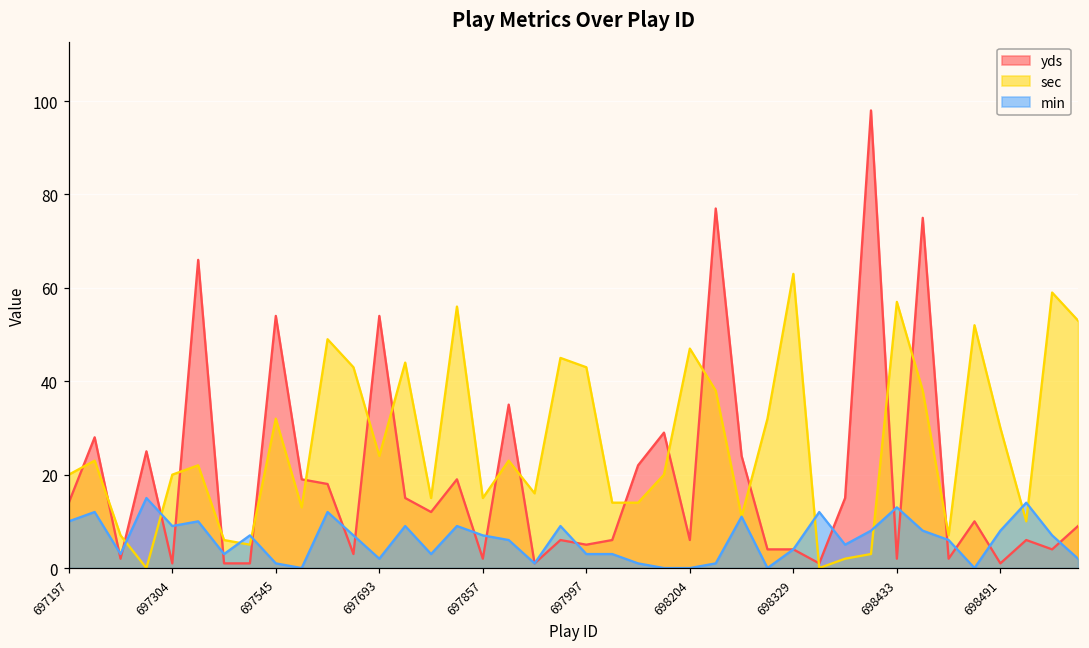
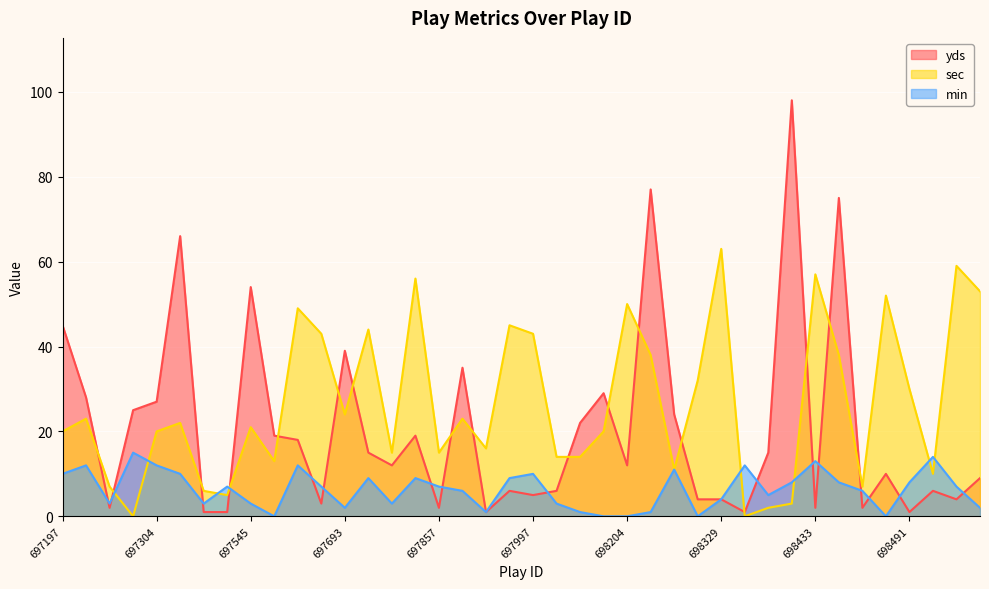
yds, 697197: 14 -> 45
yds, 697304: 1 -> 27
min, 697304: 9 -> 12
sec, 697545: 32 -> 21
min, 697545: 1 -> 3
yds, 697693: 54 -> 39
min, 697997: 3 -> 10
yds, 698204: 6 -> 12
sec, 698204: 47 -> 50
